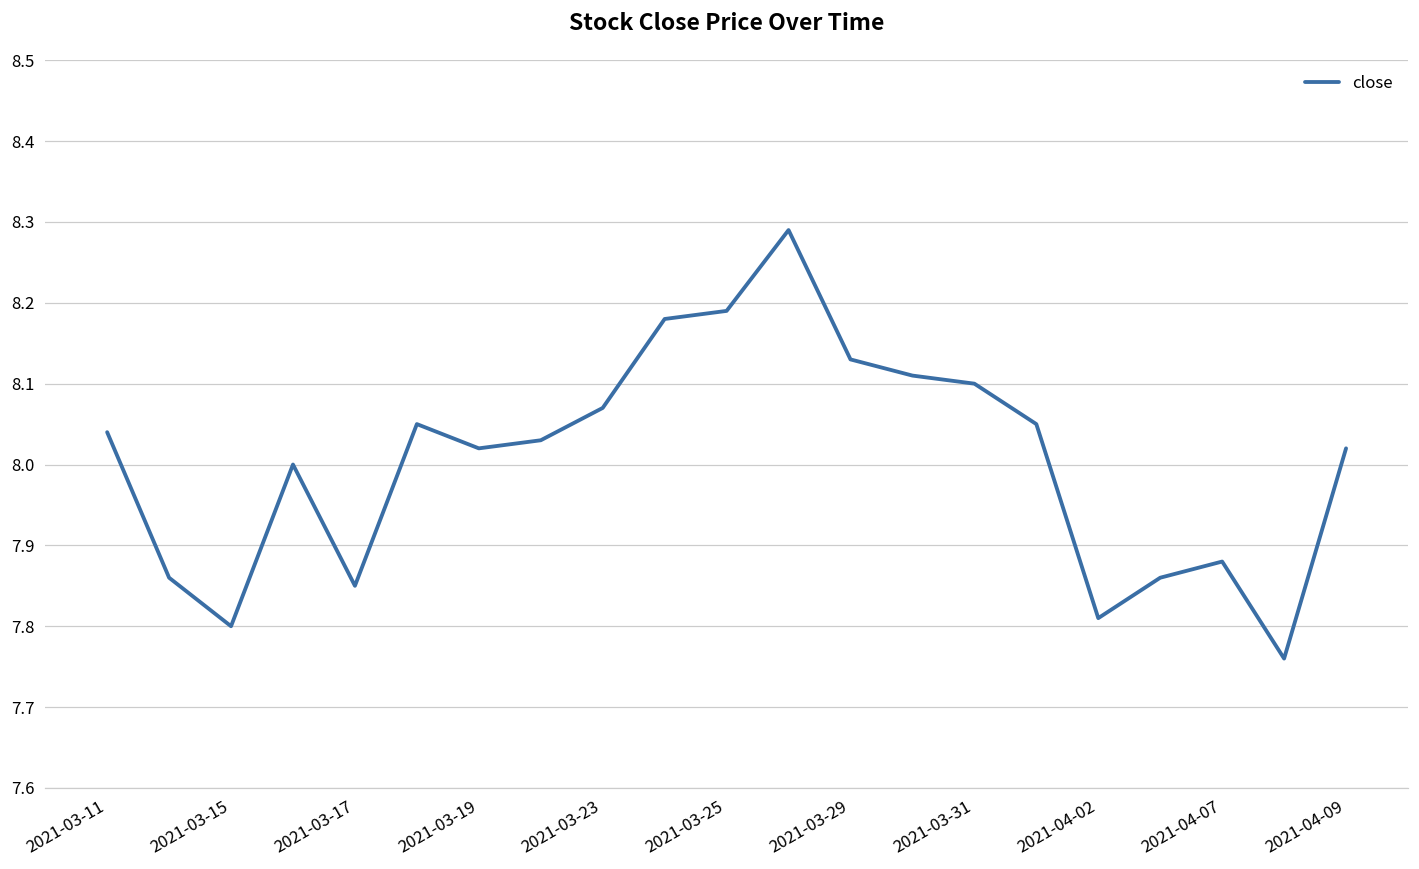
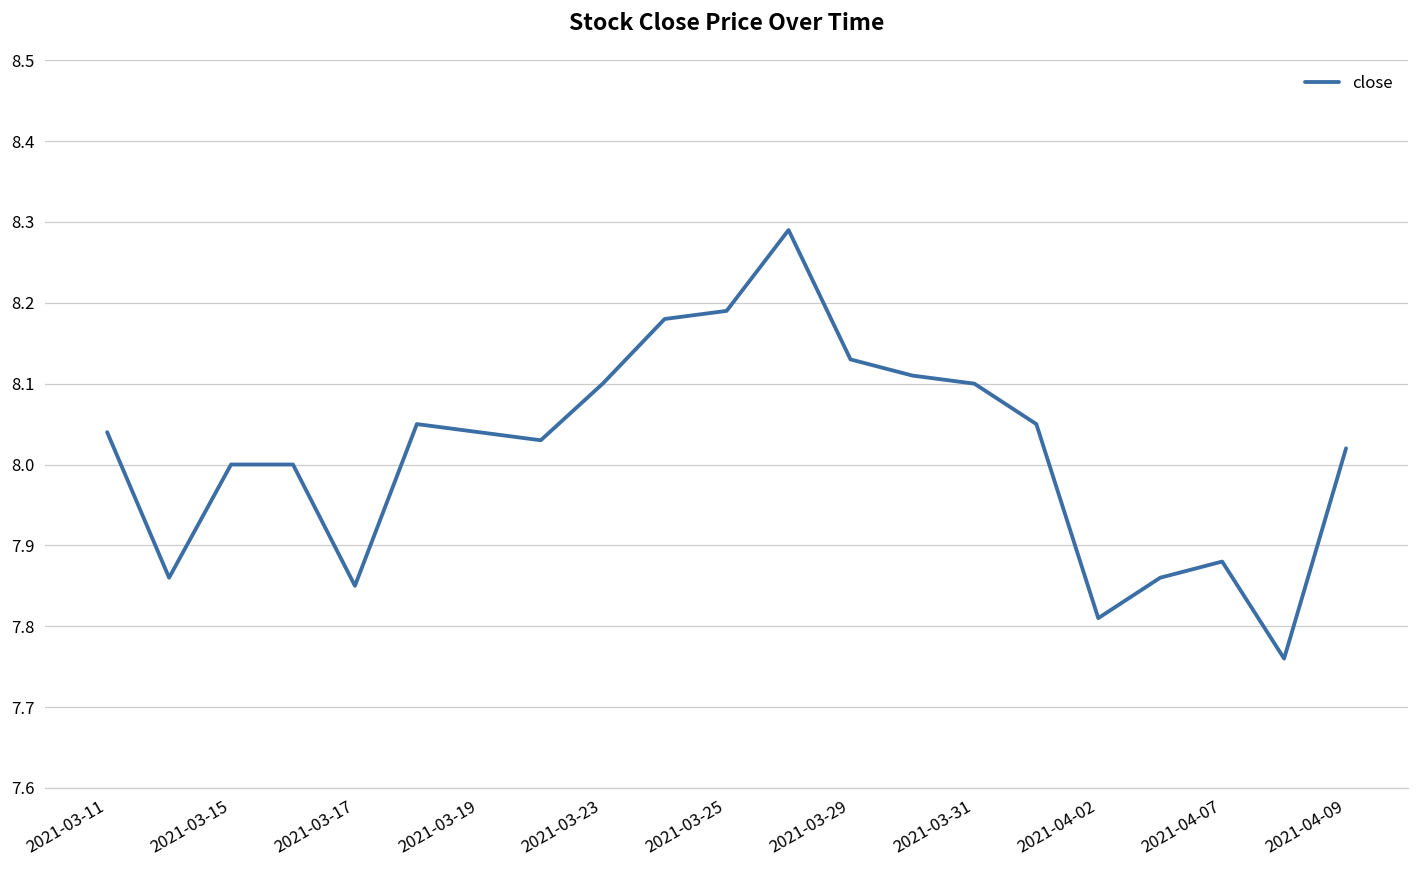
2021-03-15: 7.8 -> 8.0
2021-03-19: 8.02 -> 8.04
2021-03-23: 8.07 -> 8.10
